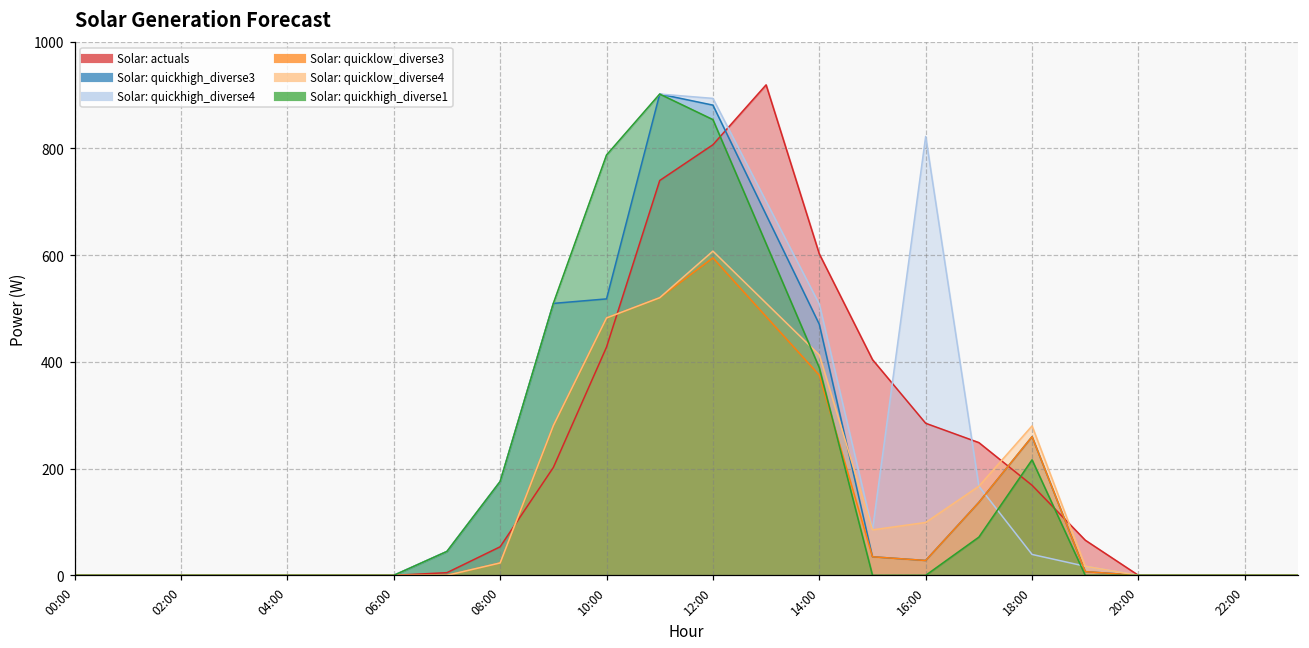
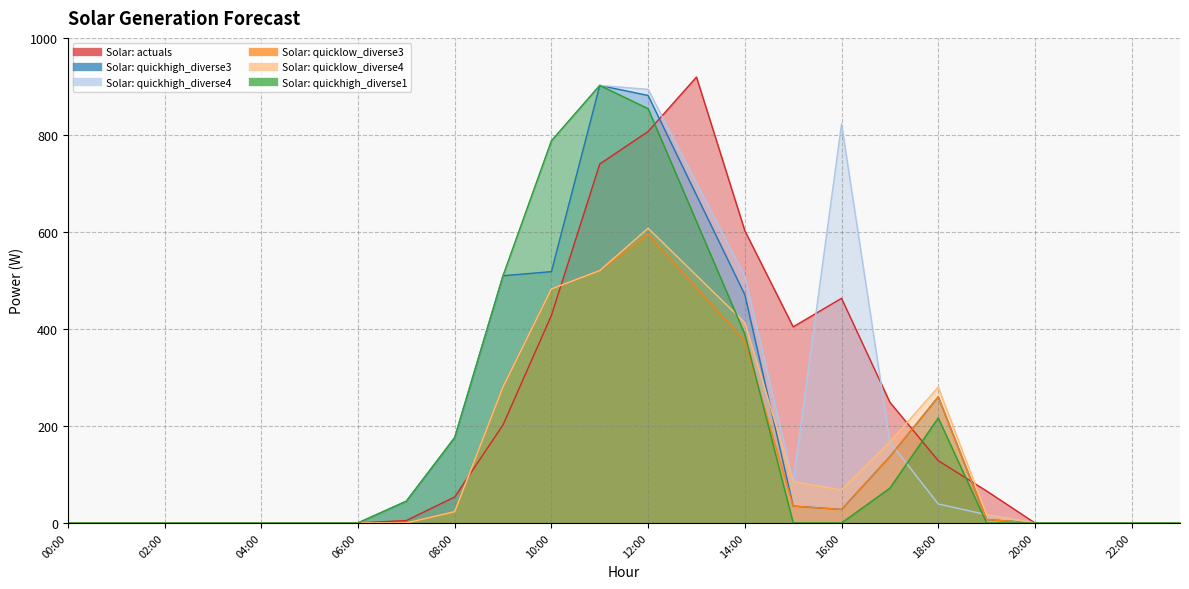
Solar: actuals, 16:00: 290 -> 460
Solar: quicklow_diverse4, 16:00: 100 -> 70
Solar: actuals, 18:00: 170 -> 130
